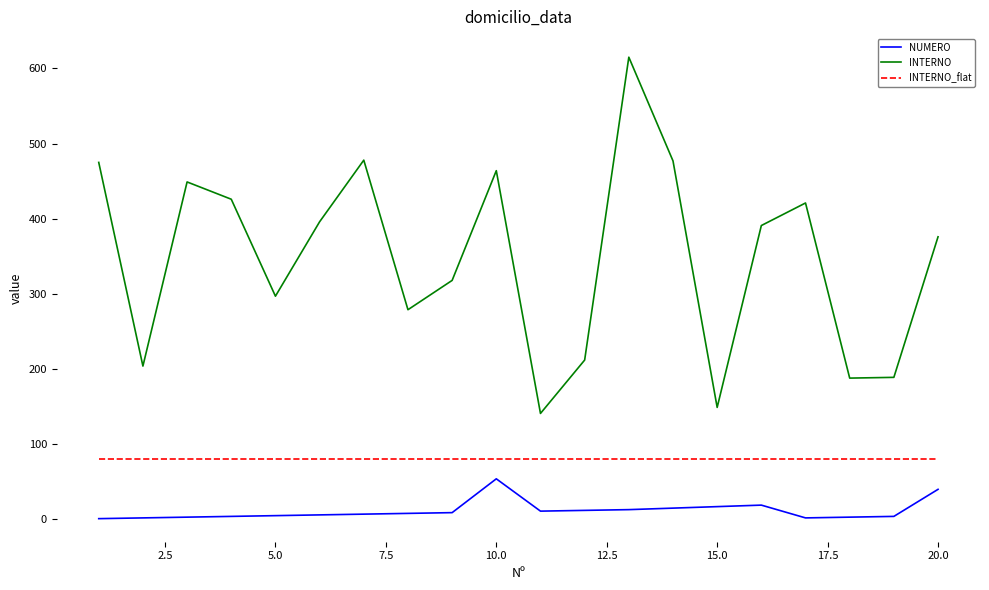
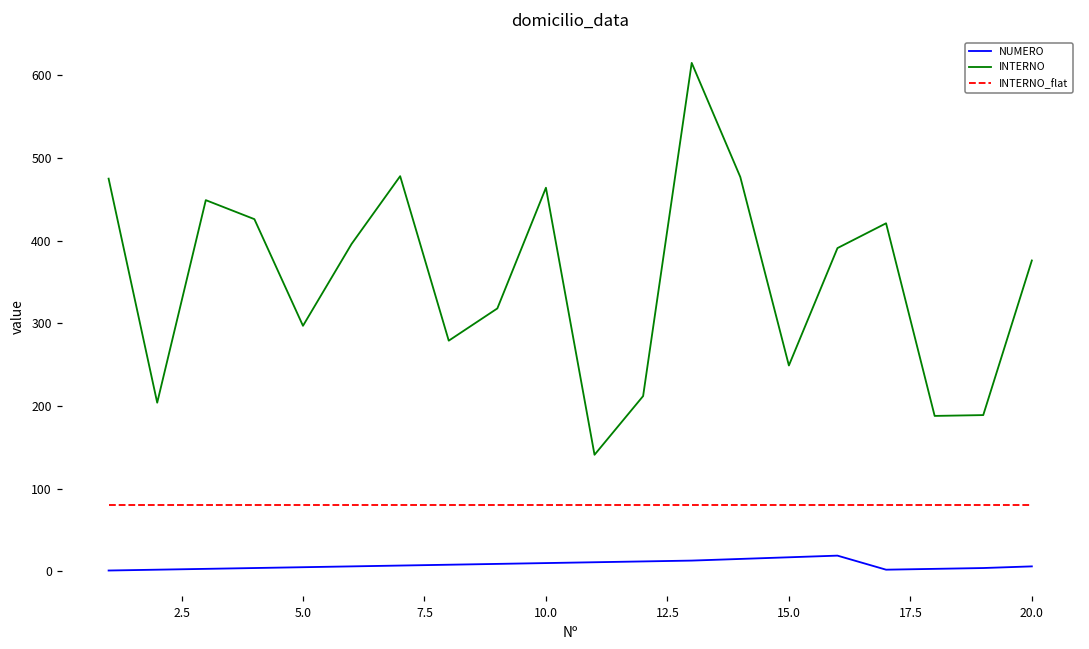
NUMERO, 10.0: 50 -> 10
INTERNO, 15.0: 150 -> 250
NUMERO, 20.0: 40 -> 10
